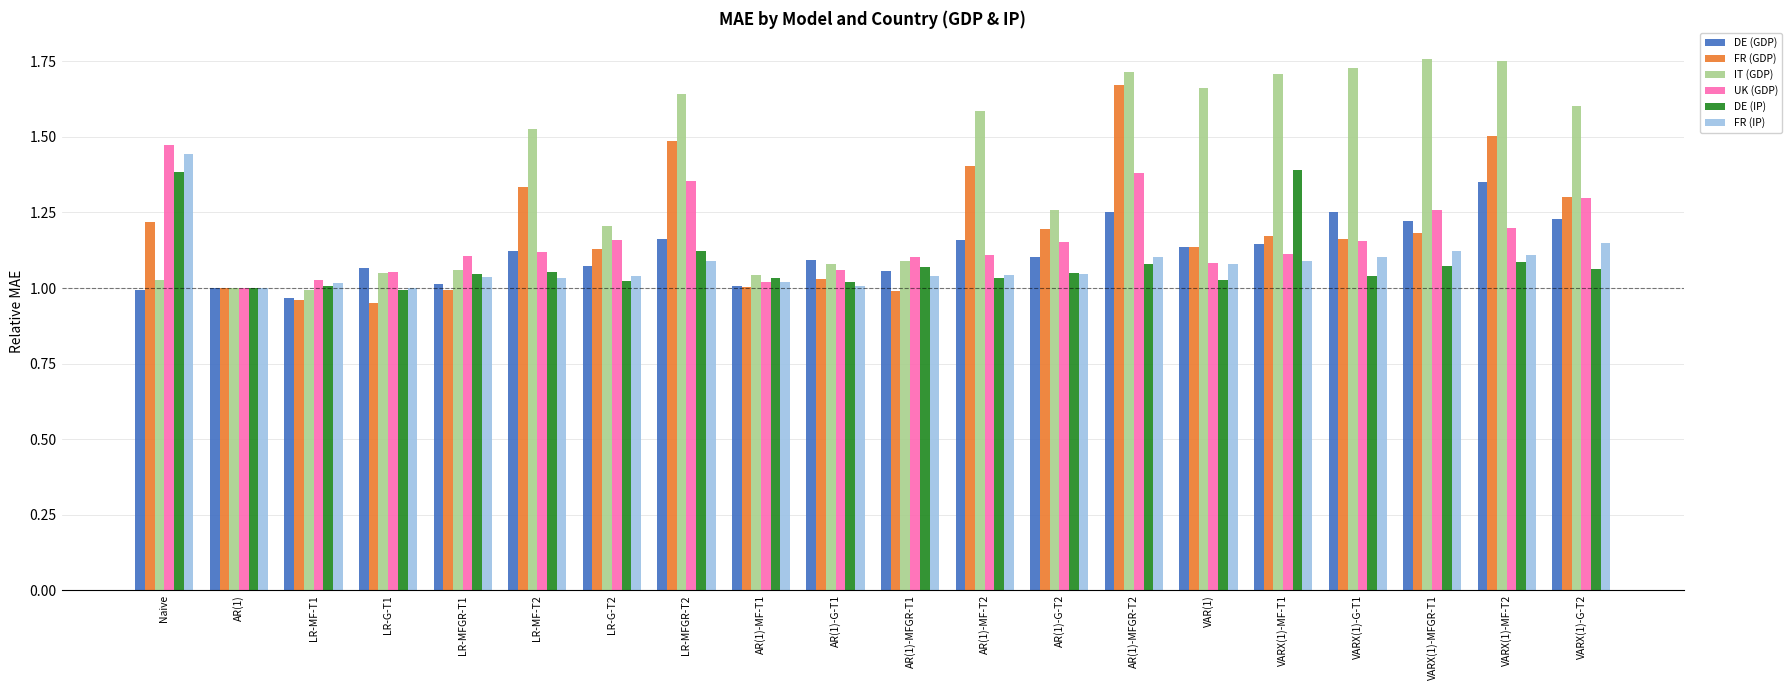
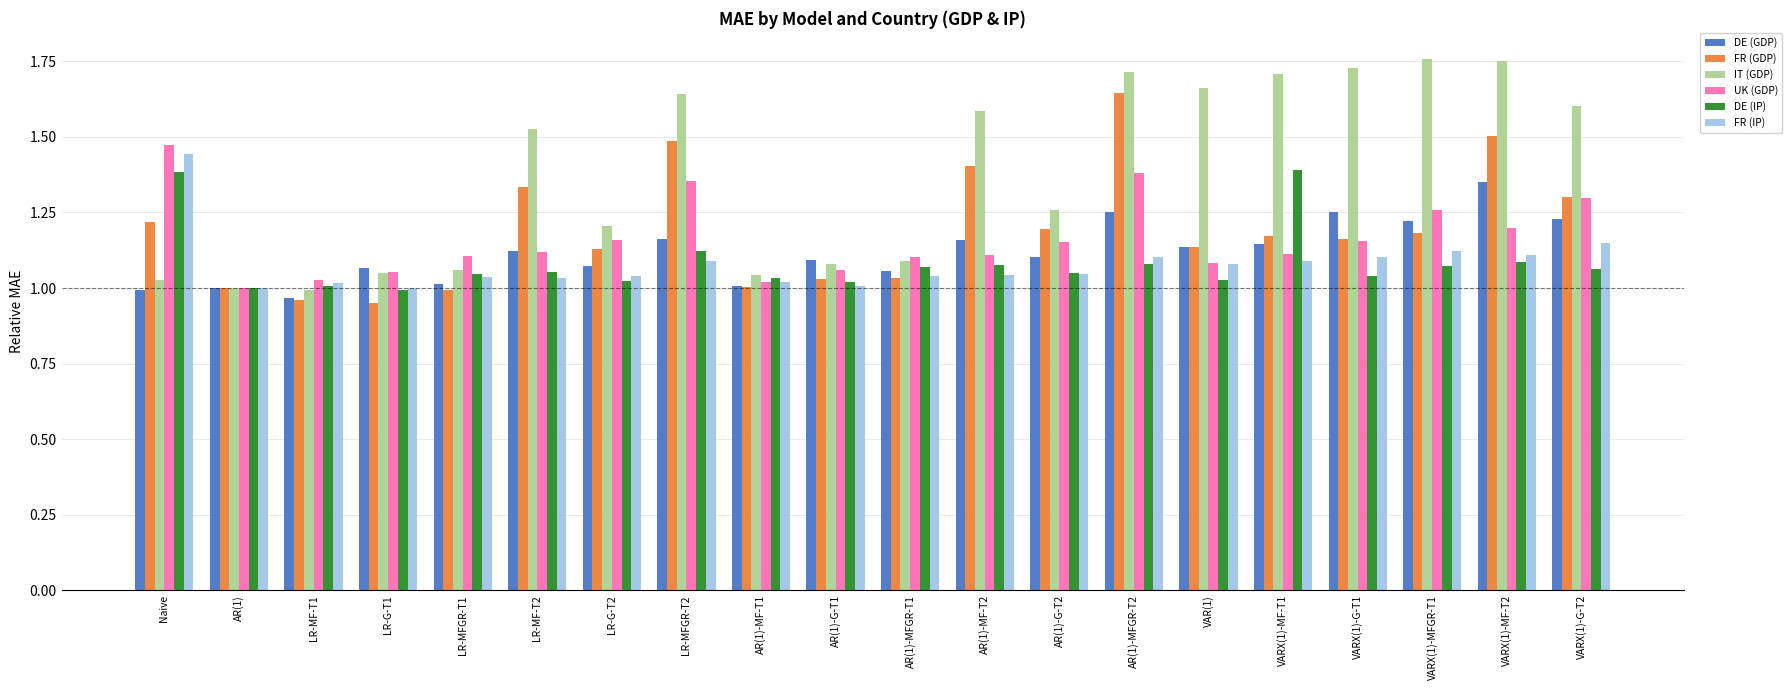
FR (GDP), AR(1)-MFGR-T1: 0.99 -> 1.03
DE (IP), AR(1)-MF-T2: 1.03 -> 1.08
FR (GDP), AR(1)-MFGR-T2: 1.67 -> 1.64
